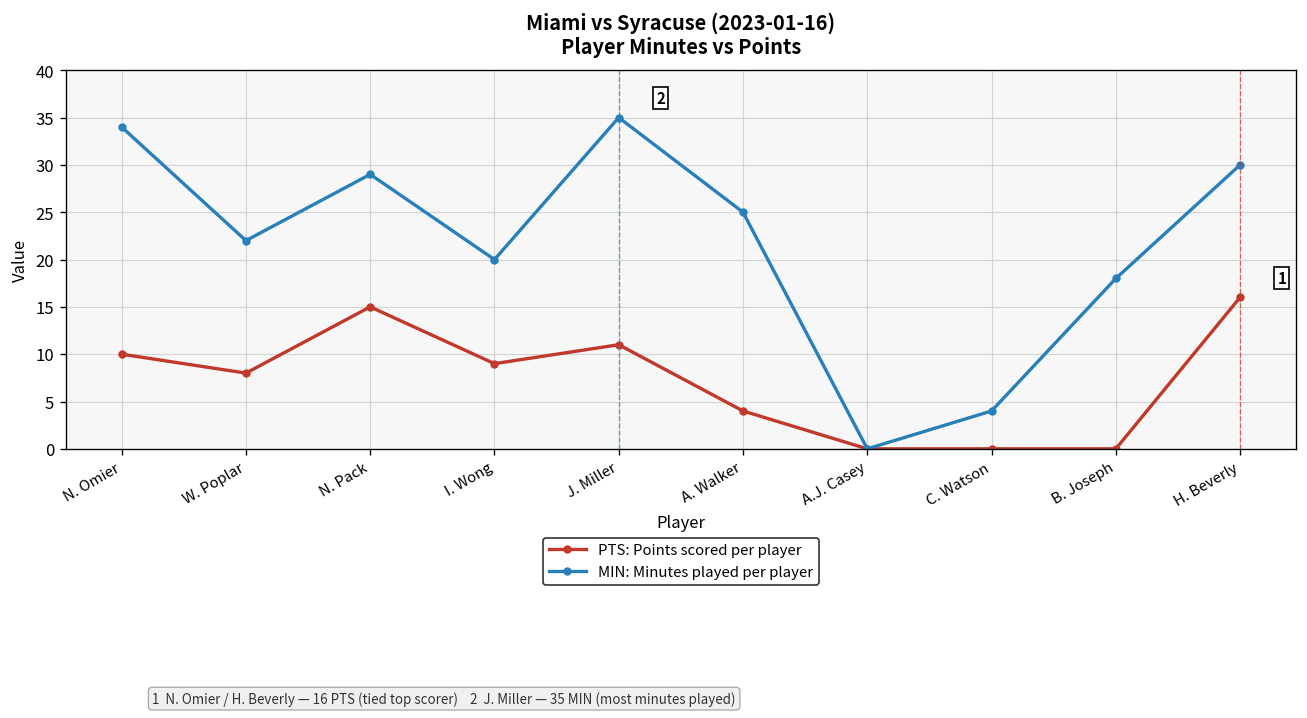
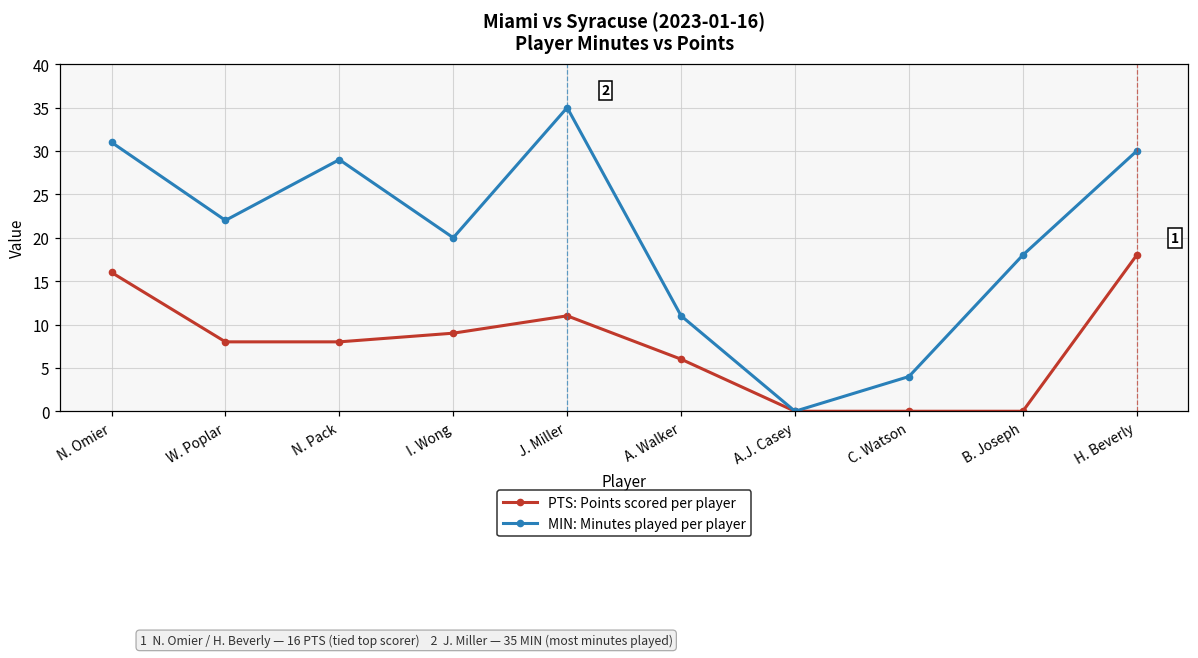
PTS: Points scored per player, N. Omier: 10 -> 16
MIN: Minutes played per player, N. Omier: 34 -> 31
PTS: Points scored per player, N. Pack: 15 -> 8
PTS: Points scored per player, A. Walker: 4 -> 6
MIN: Minutes played per player, A. Walker: 25 -> 11
PTS: Points scored per player, H. Beverly: 16 -> 18
